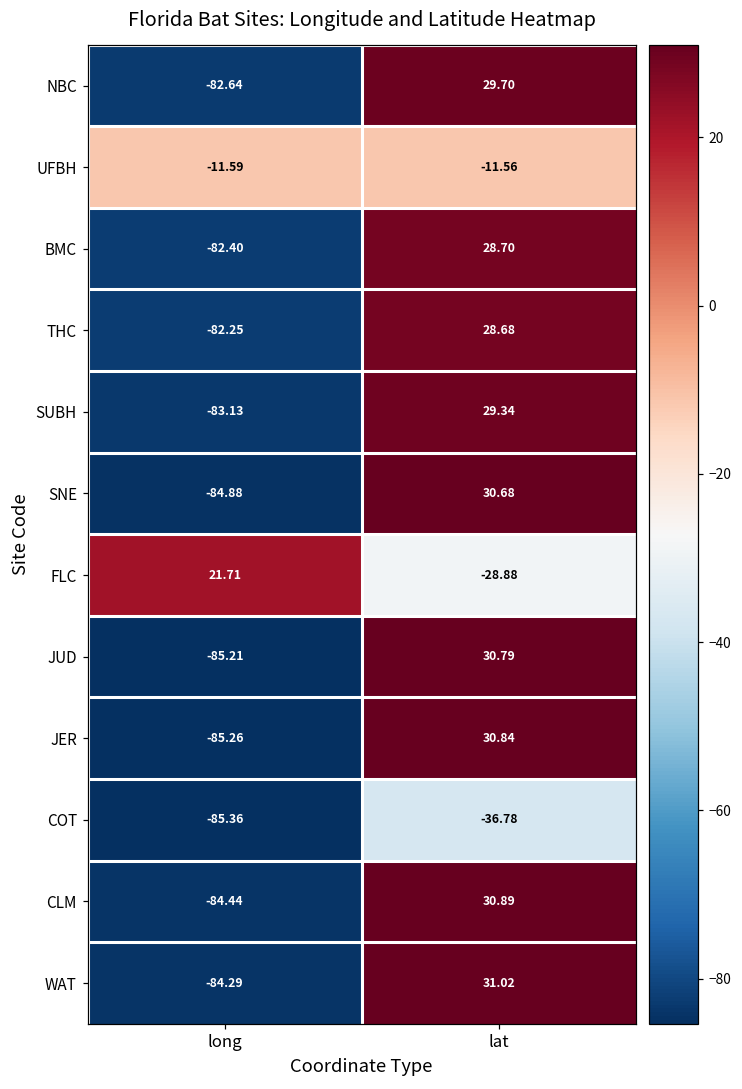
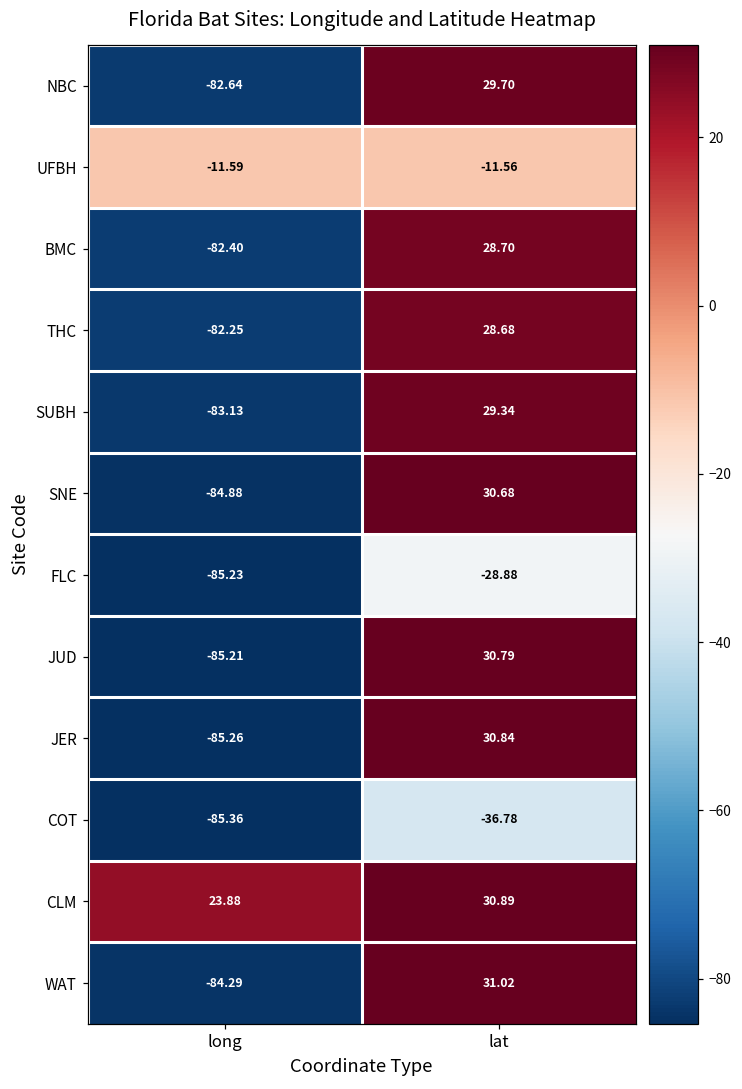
FLC, long: 21.71 -> -85.23
CLM, long: -84.44 -> 23.88
